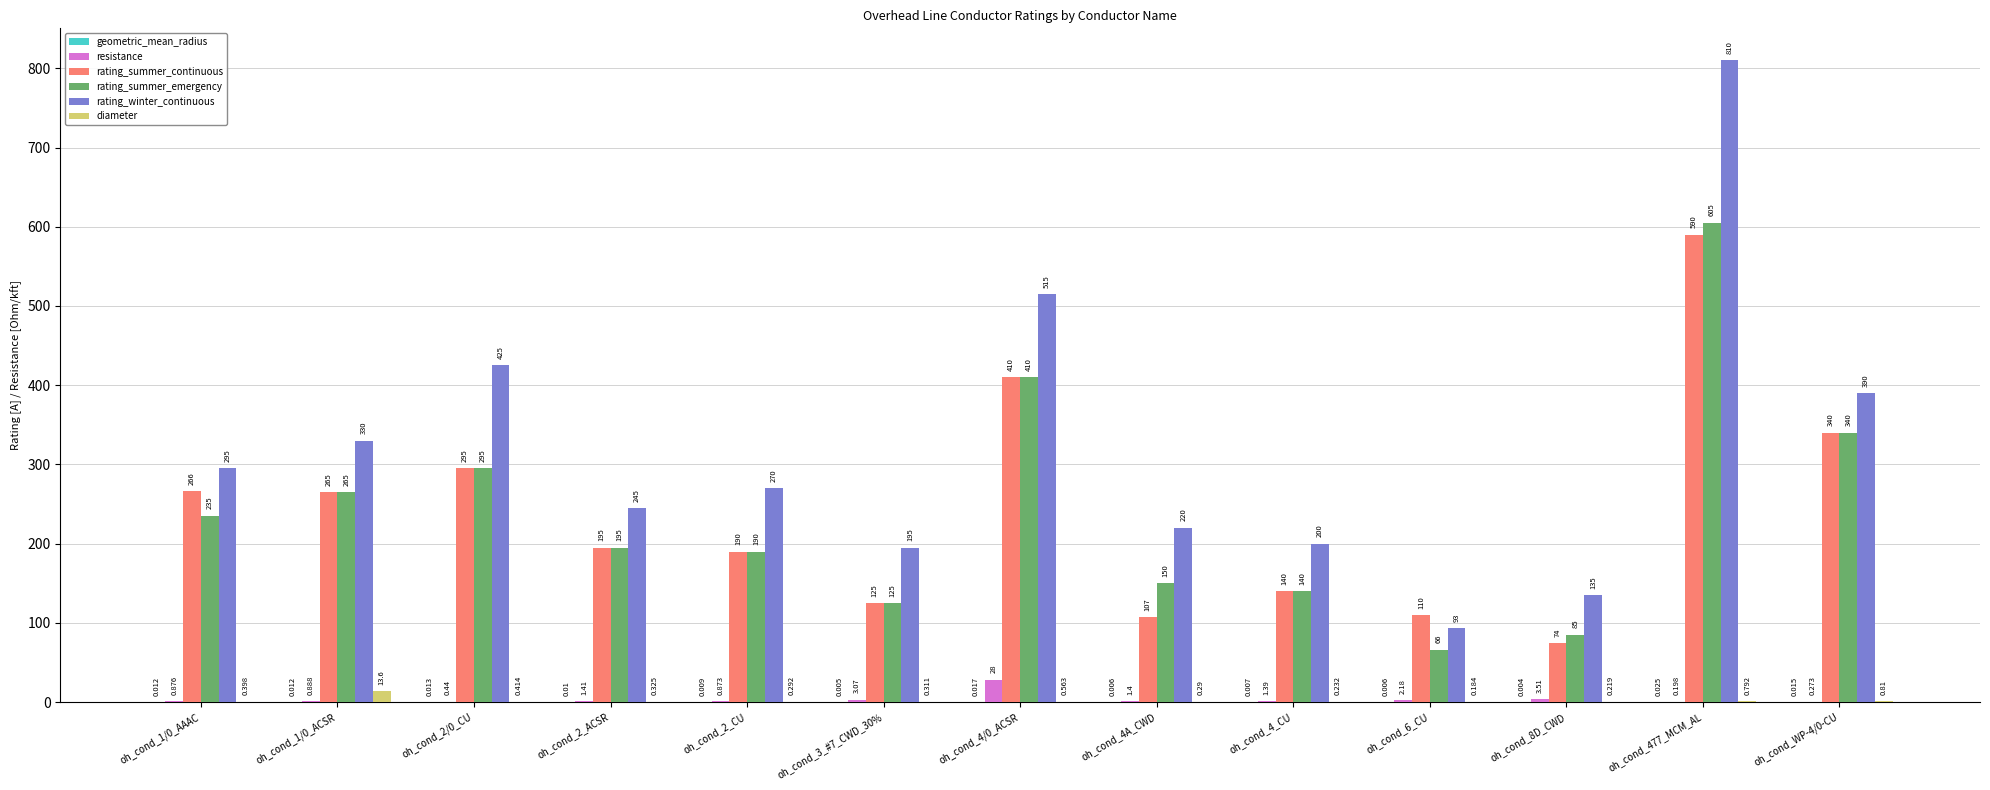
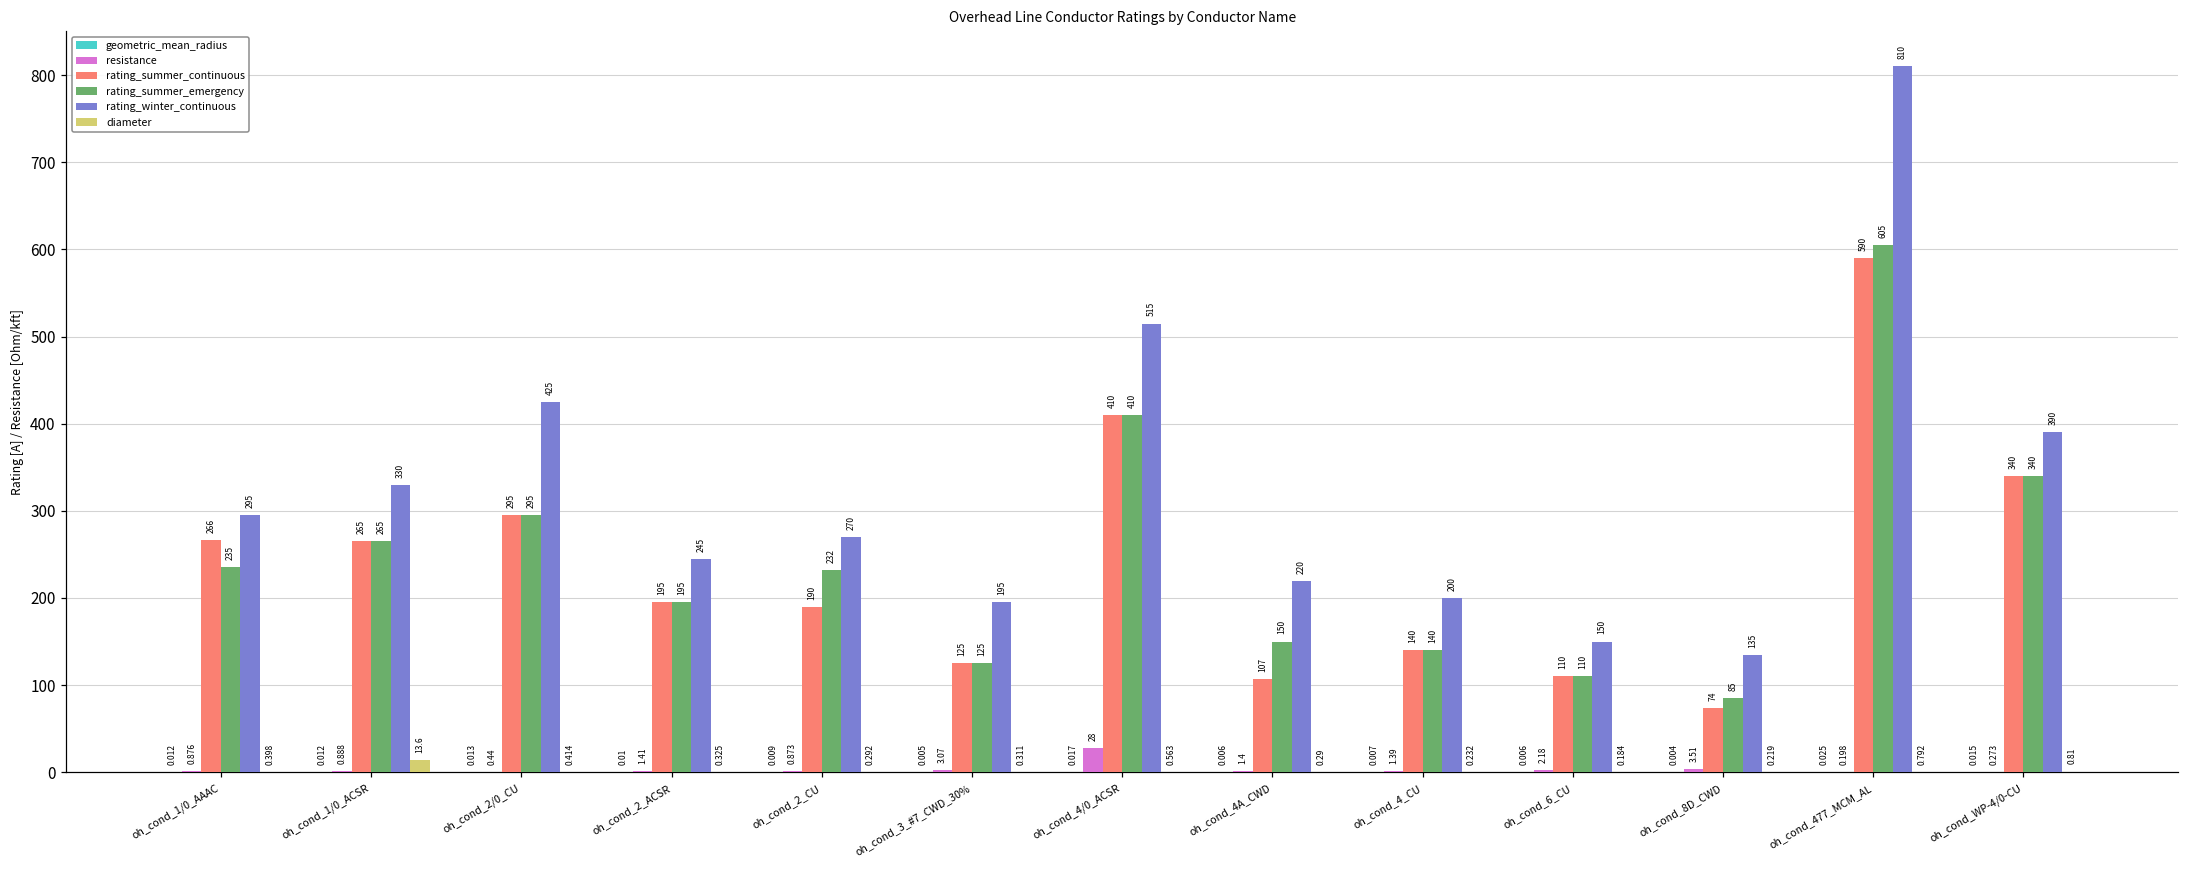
rating_summer_emergency, oh_cond_2_CU: 190 -> 232
rating_summer_emergency, oh_cond_6_CU: 66 -> 110
rating_winter_continuous, oh_cond_6_CU: 93 -> 150
